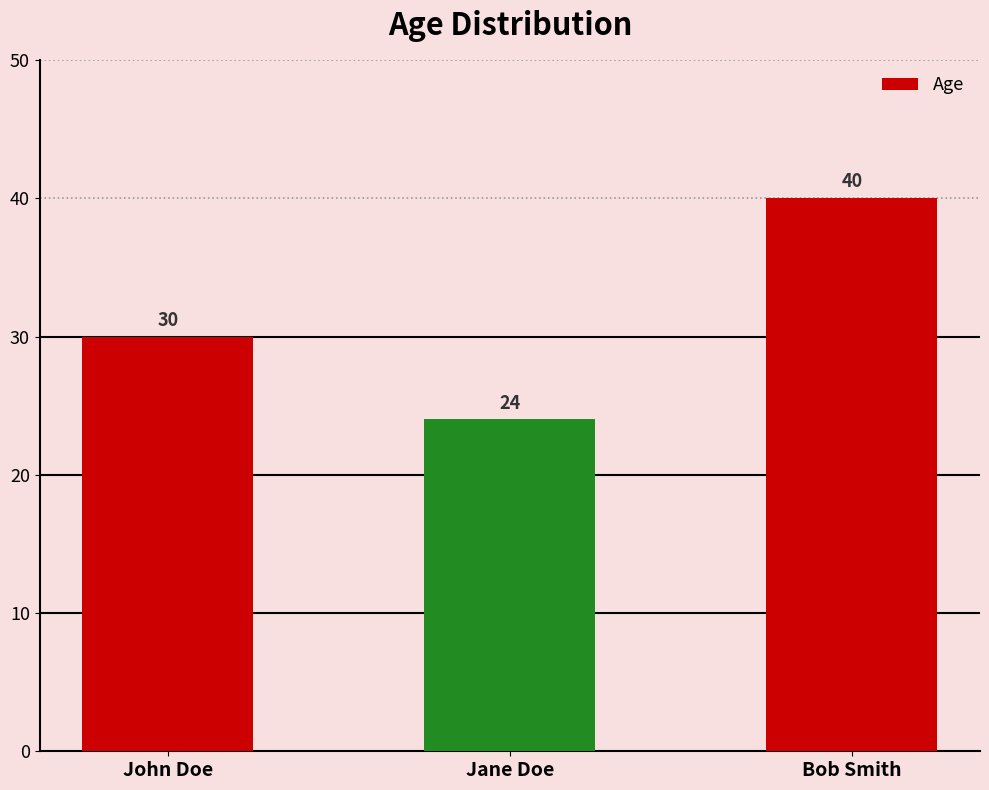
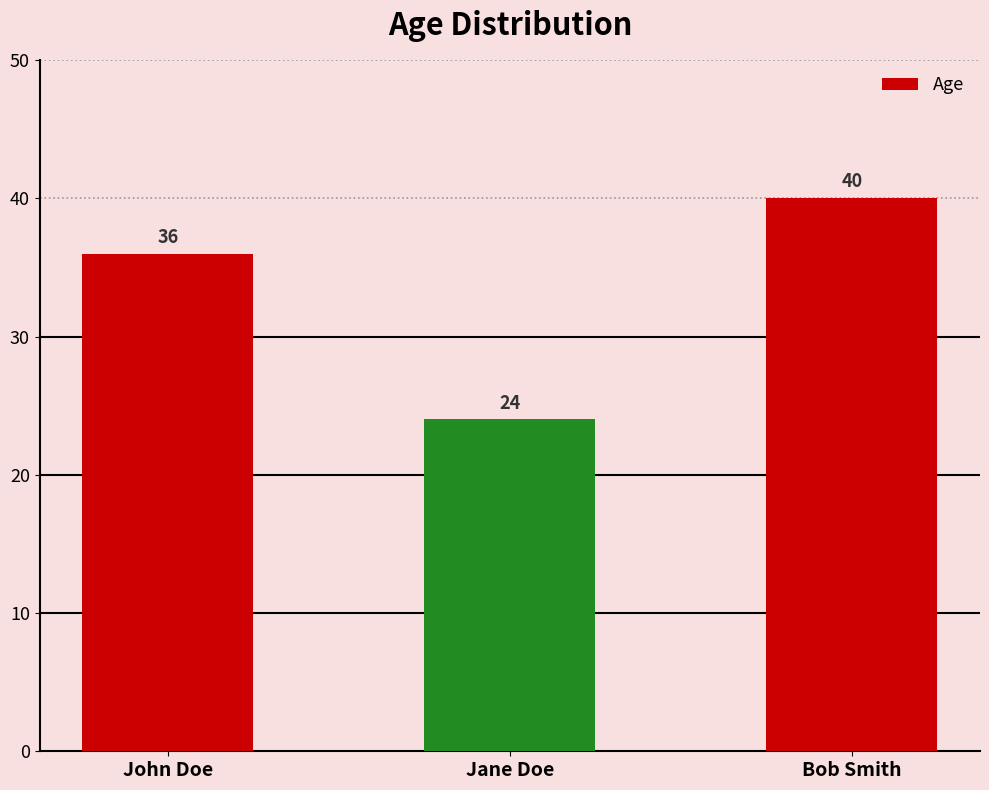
John Doe: 30 -> 36
